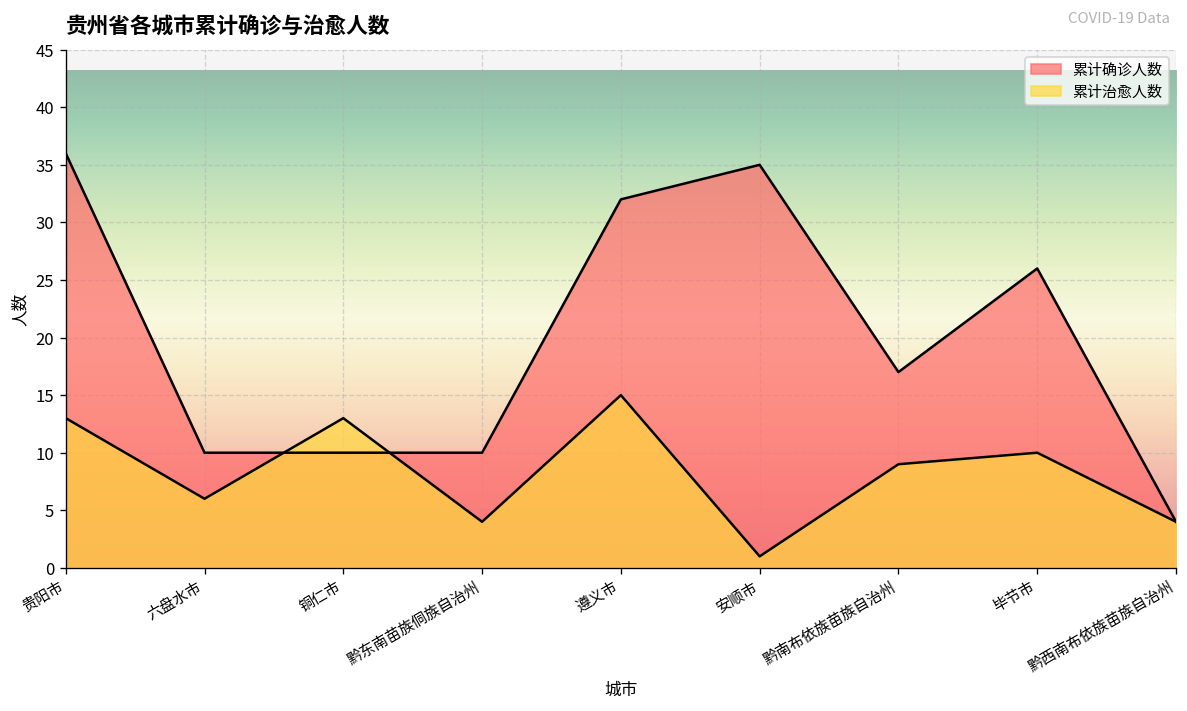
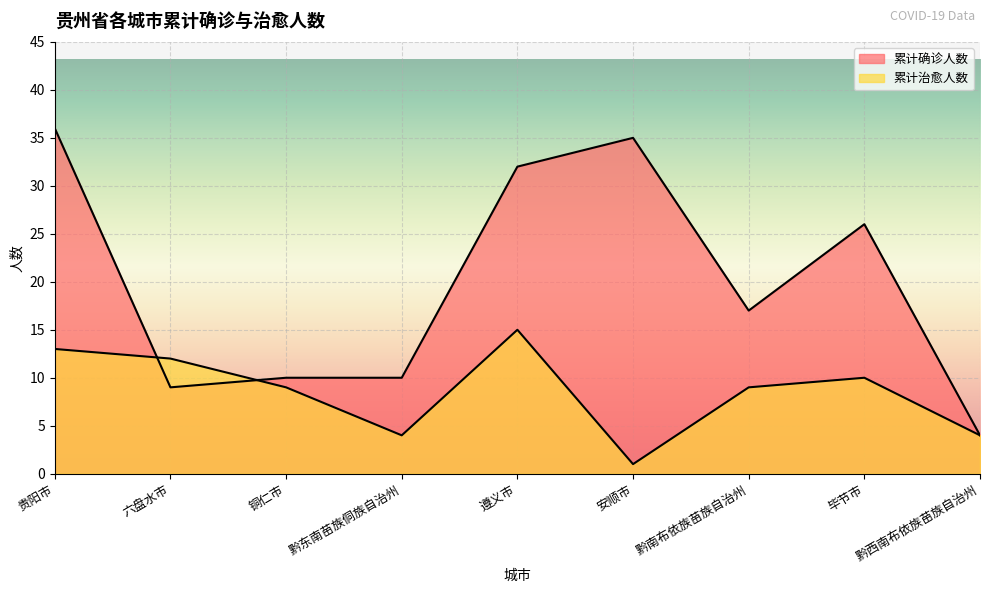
累计确诊人数, 六盘水市: 10 -> 9
累计治愈人数, 六盘水市: 6 -> 12
累计治愈人数, 铜仁市: 13 -> 9
